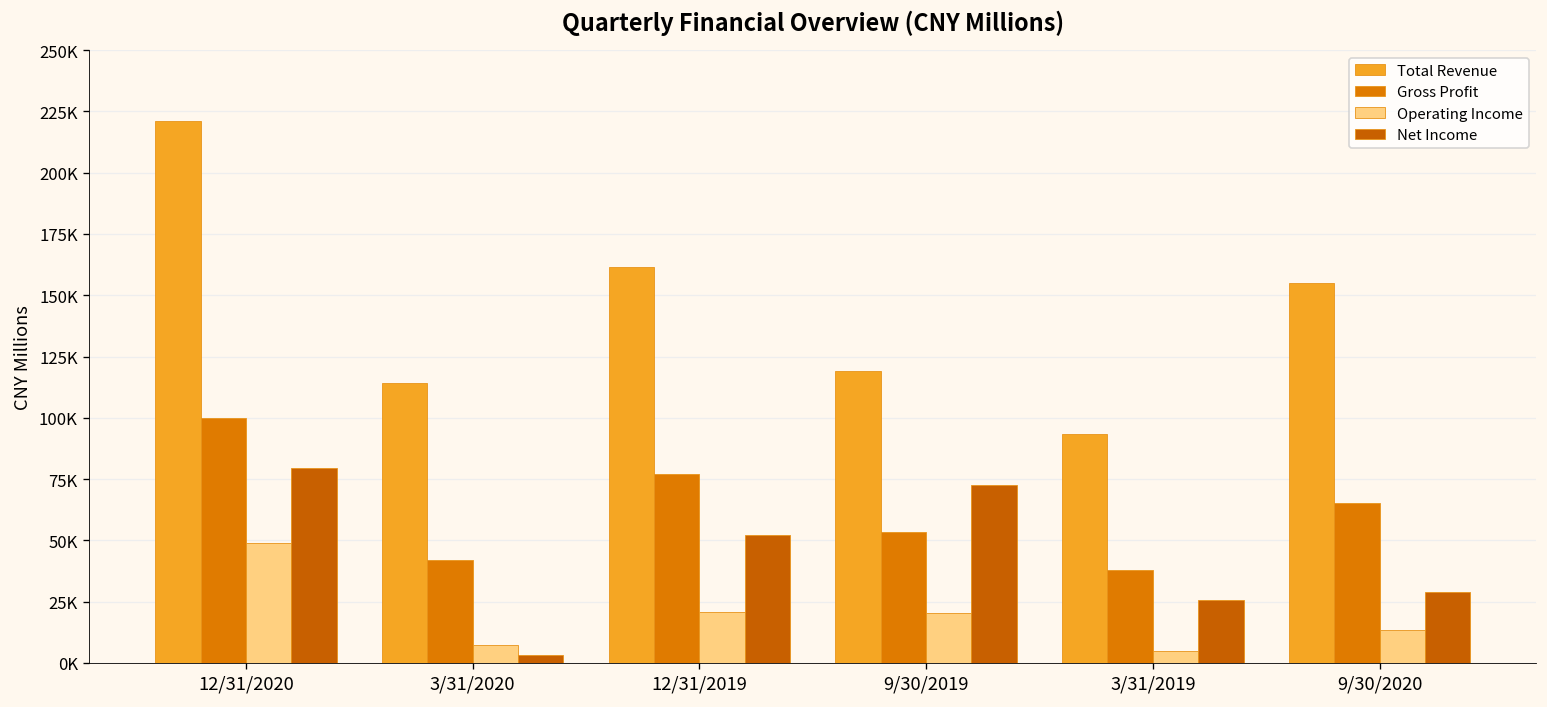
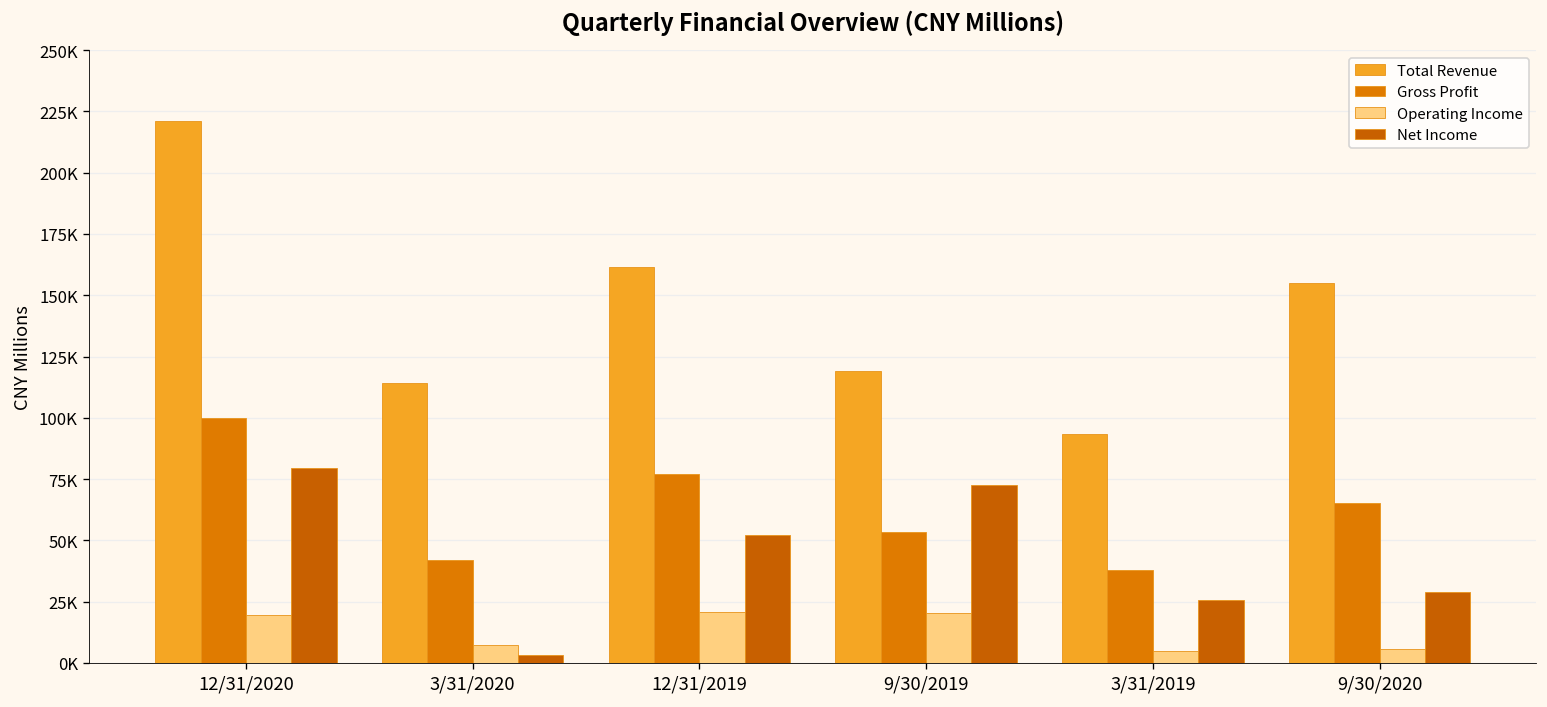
Operating Income, 12/31/2020: 49000 -> 19000
Operating Income, 9/30/2020: 14000 -> 6000
